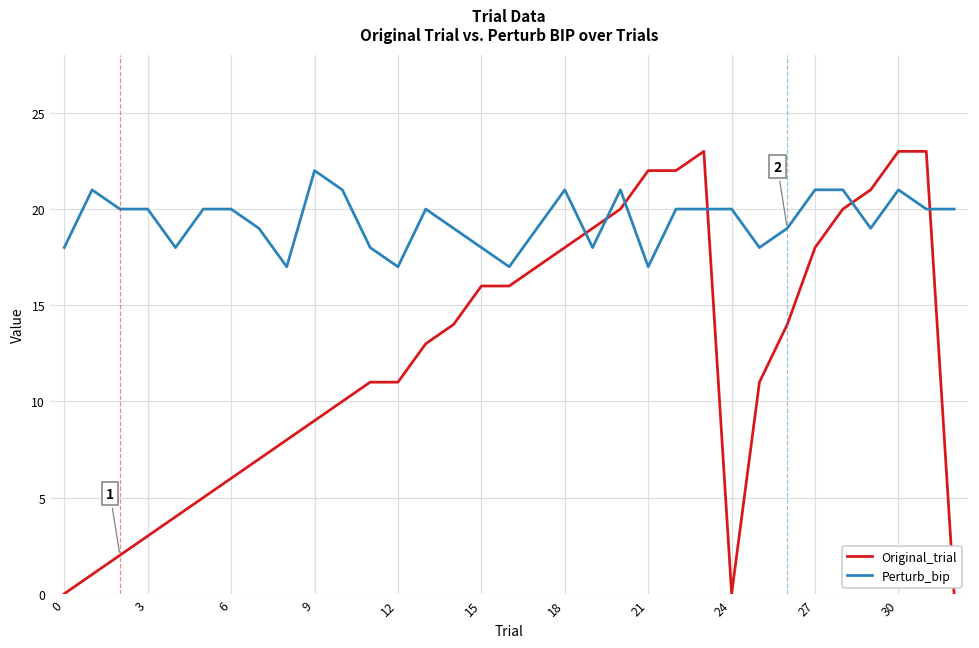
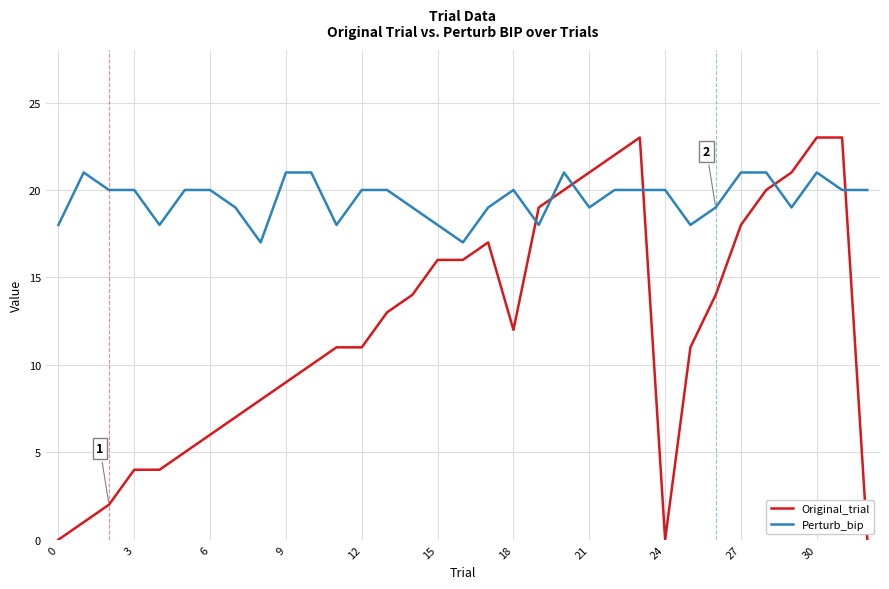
Original_trial, 3: 3 -> 4
Perturb_bip, 9: 22 -> 21
Perturb_bip, 12: 17 -> 20
Original_trial, 18: 18 -> 12
Perturb_bip, 18: 21 -> 20
Original_trial, 21: 22 -> 21
Perturb_bip, 21: 17 -> 19
